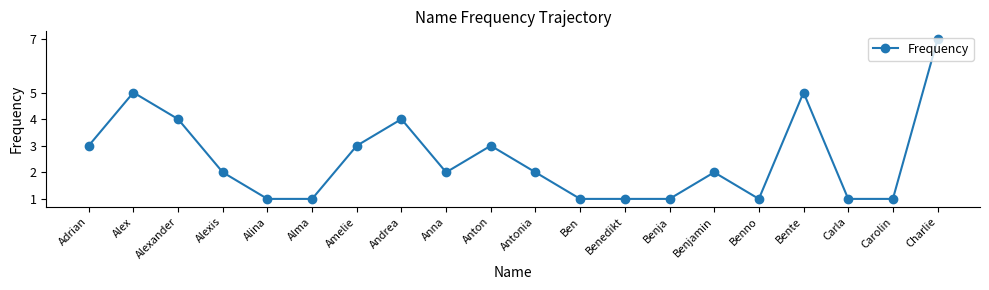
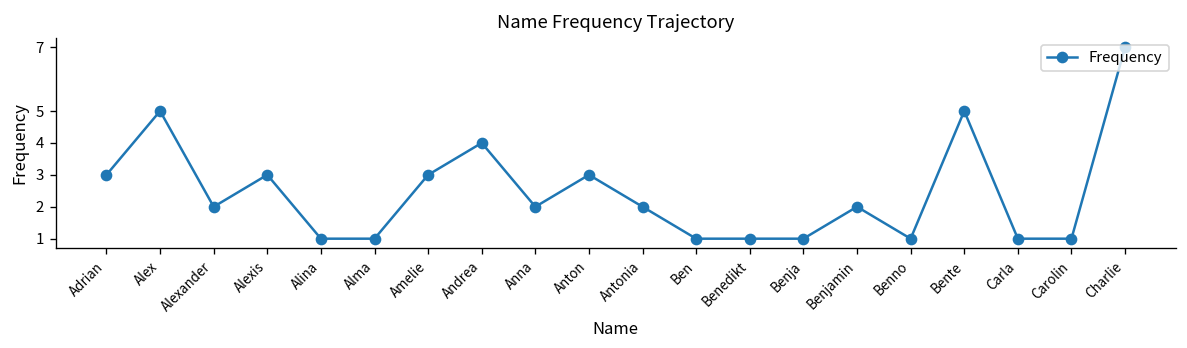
Alexander: 4 -> 2
Alexis: 2 -> 3
